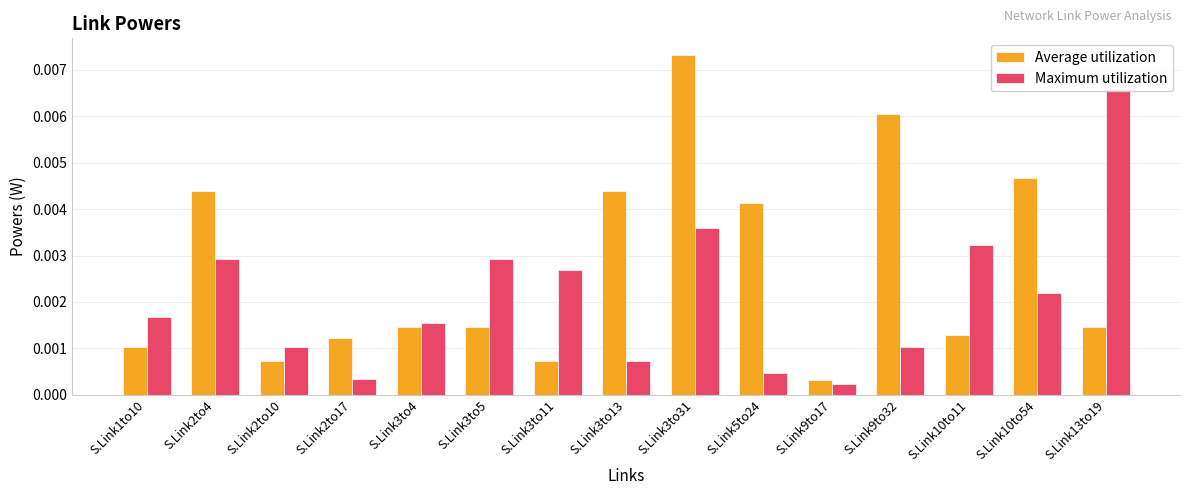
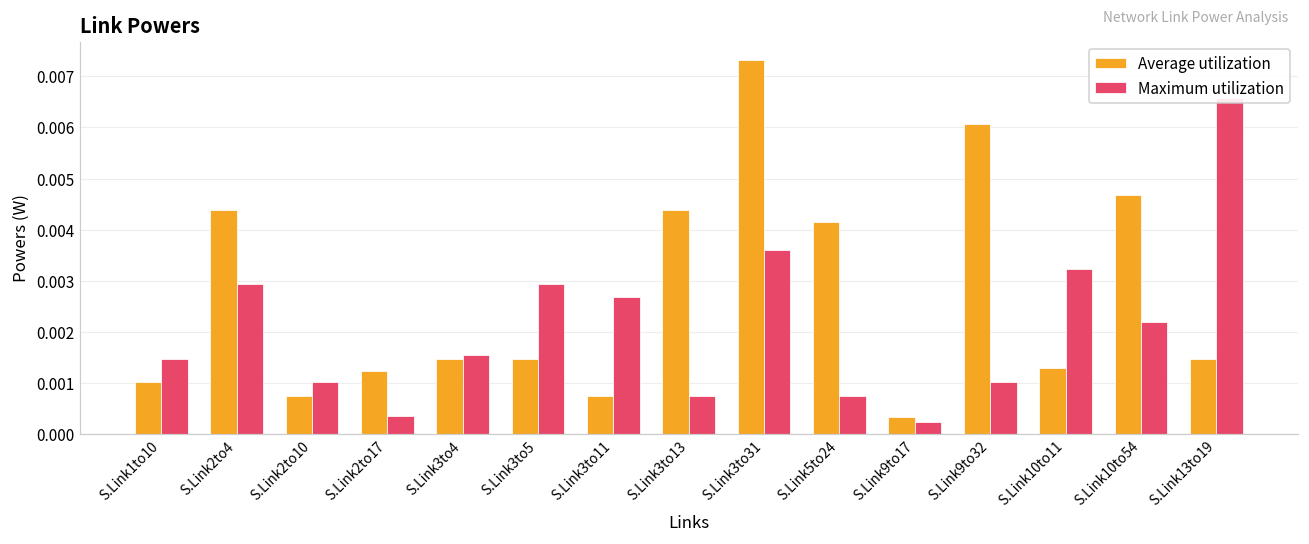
Maximum utilization, S.Link1to10: 0.0017 -> 0.0015
Maximum utilization, S.Link5to24: 0.0005 -> 0.0007
